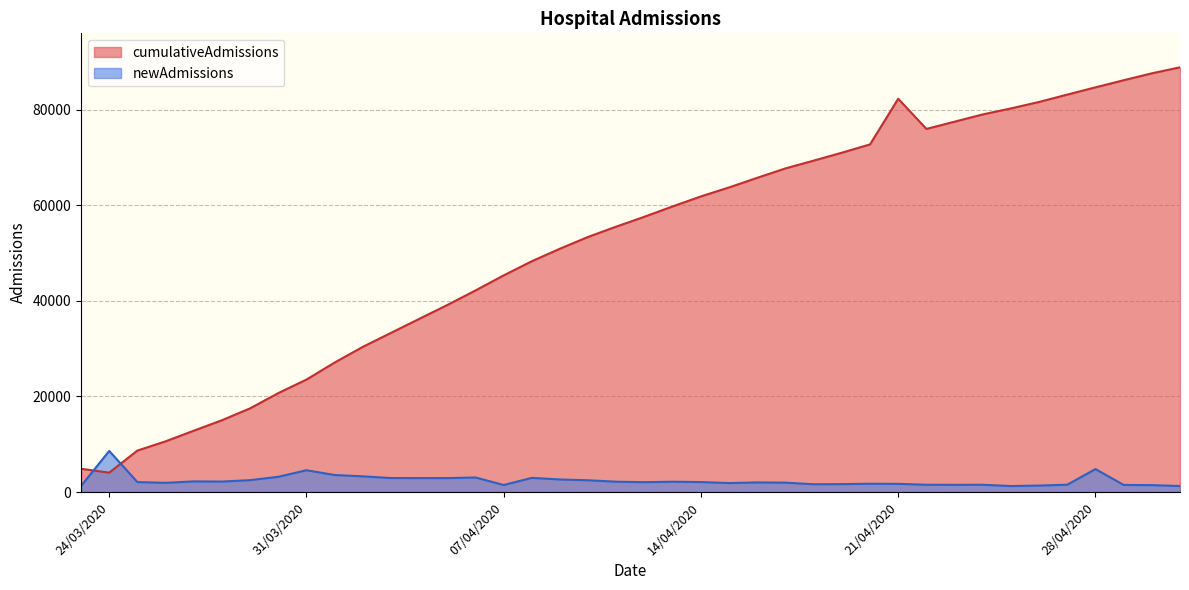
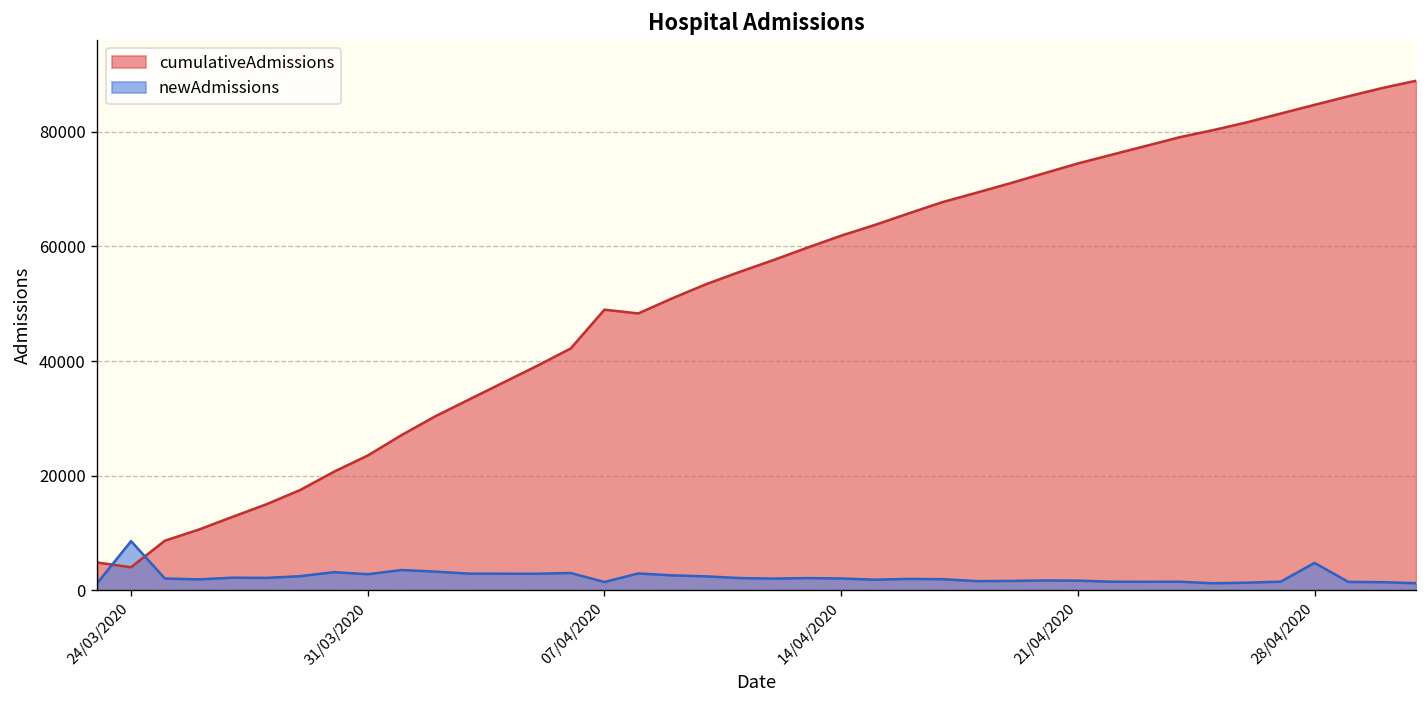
newAdmissions, 31/03/2020: 5000 -> 3000
cumulativeAdmissions, 07/04/2020: 45000 -> 49000
cumulativeAdmissions, 21/04/2020: 82000 -> 74000
